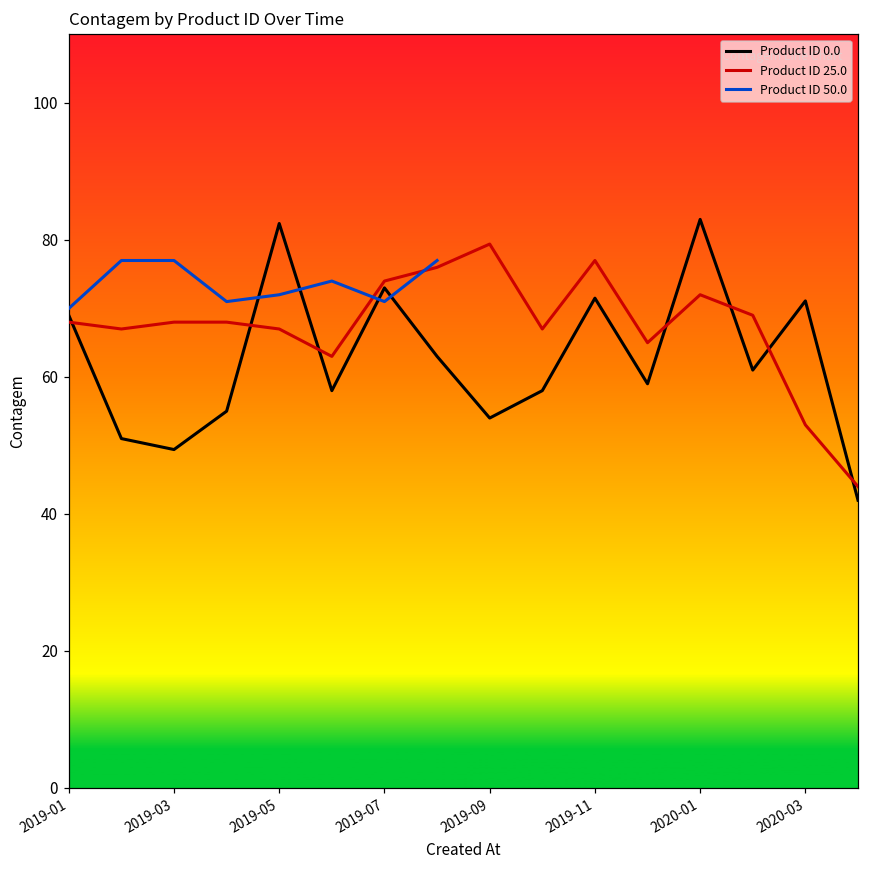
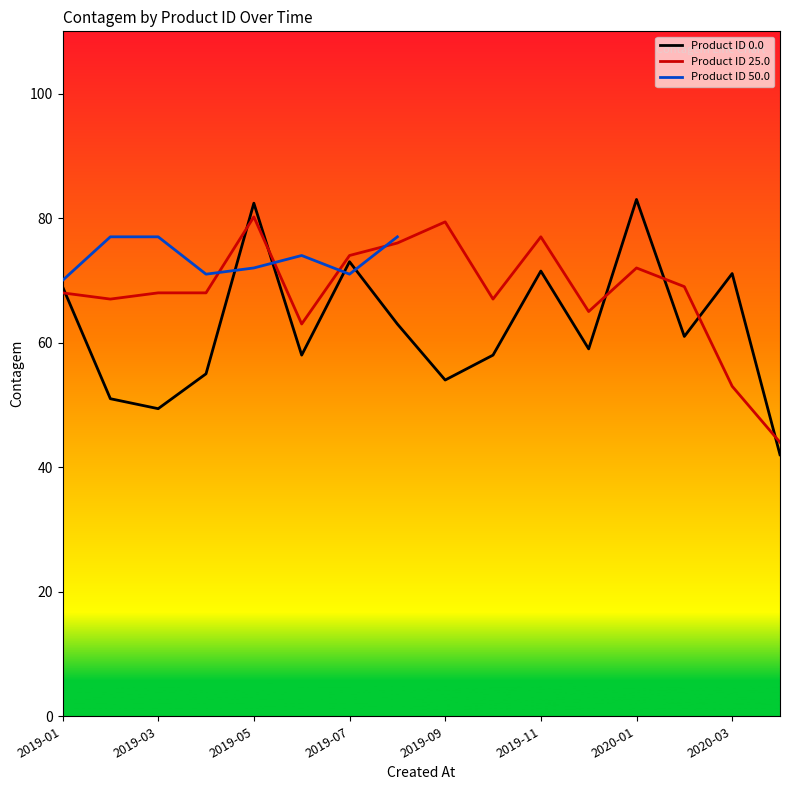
Product ID 25.0, 2019-05: 67 -> 80
